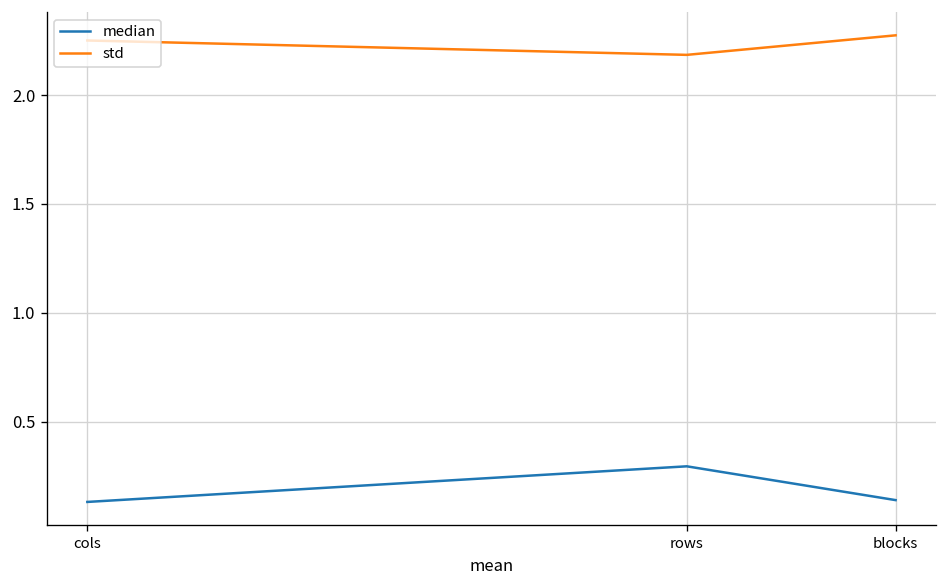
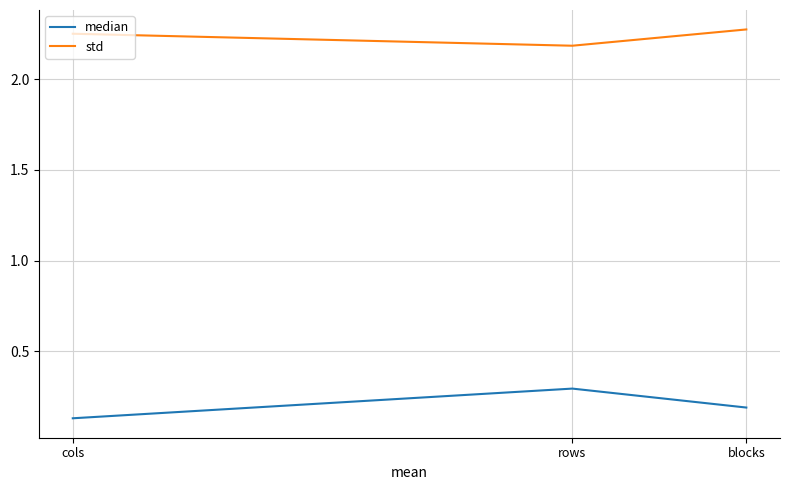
median, blocks: 0.14 -> 0.19
